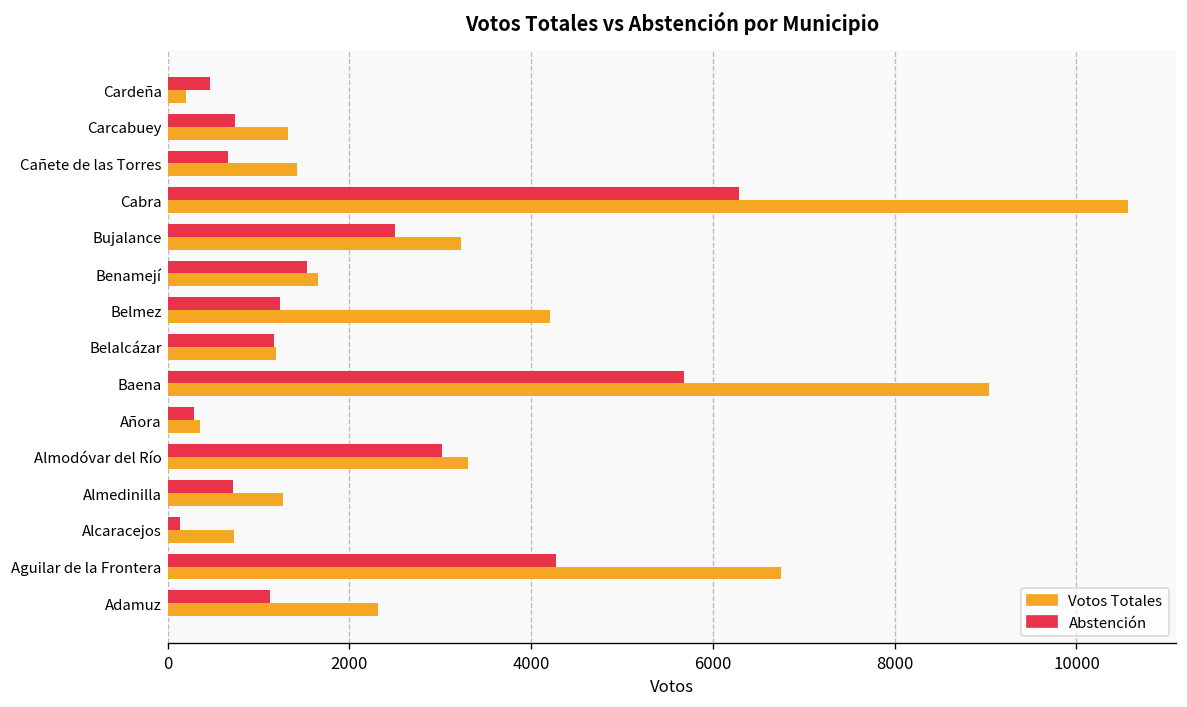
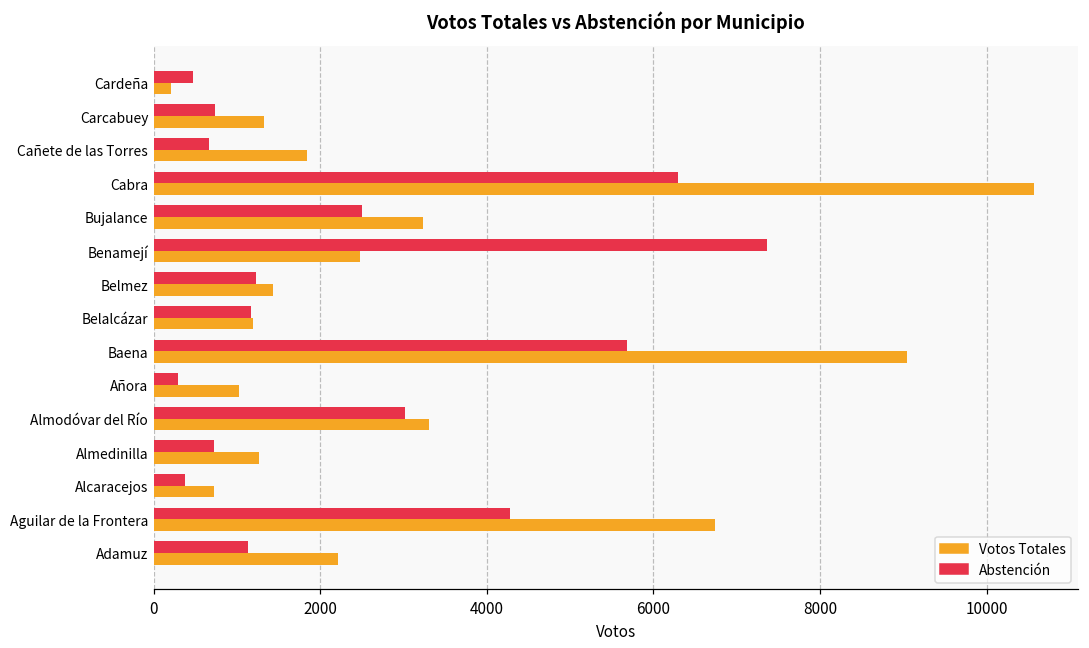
Votos Totales, Cañete de las Torres: 1400 -> 1800
Abstención, Benamejí: 1500 -> 7400
Votos Totales, Benamejí: 1700 -> 2500
Votos Totales, Belmez: 4200 -> 1400
Votos Totales, Añora: 400 -> 1000
Abstención, Alcaracejos: 100 -> 400
Votos Totales, Adamuz: 2300 -> 2200
